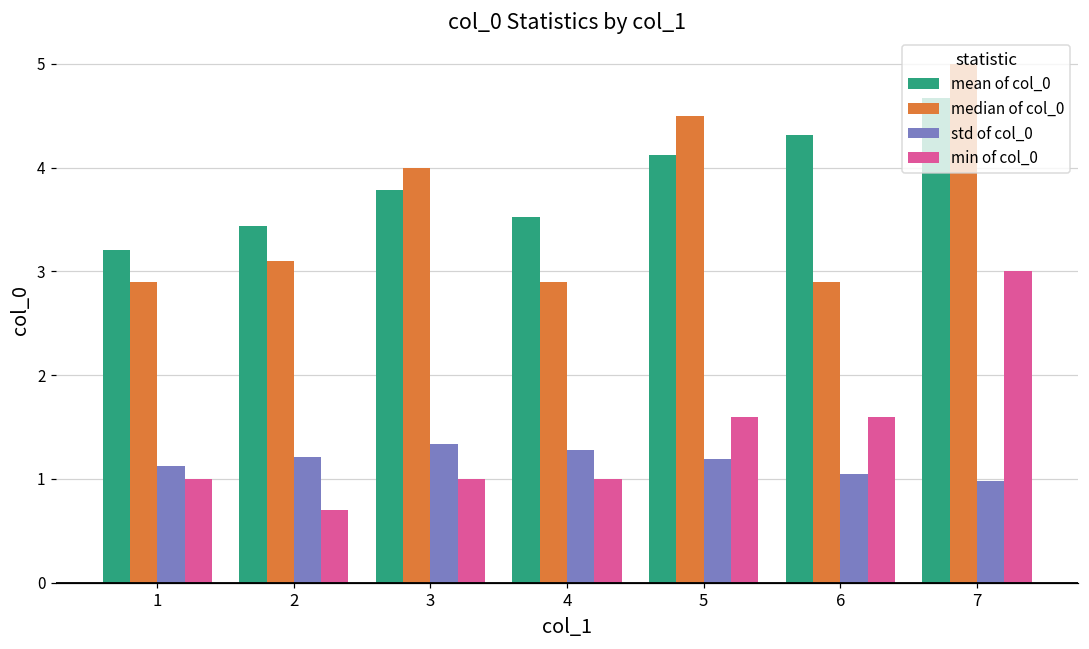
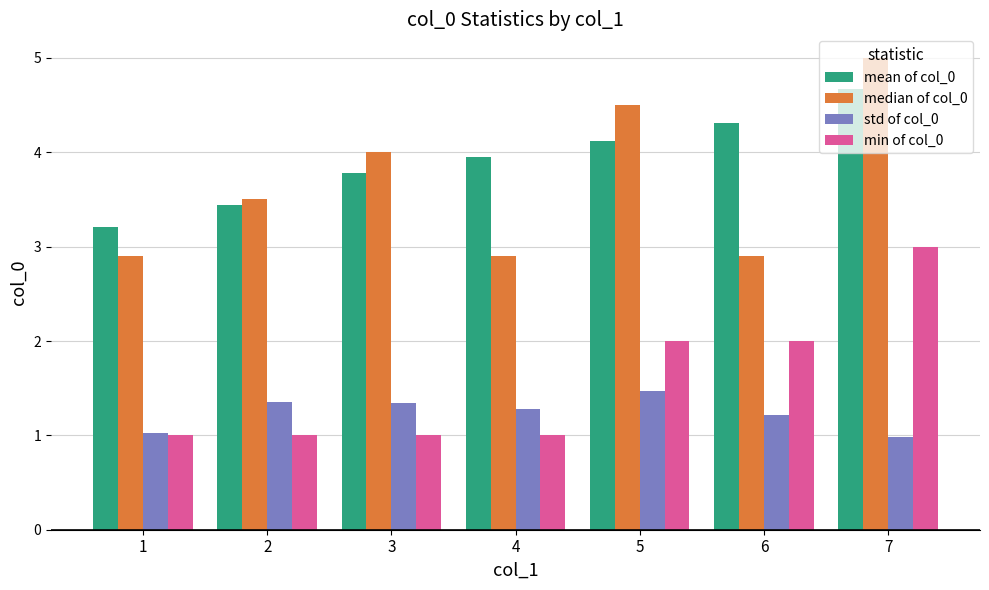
std of col_0, 1: 1.1 -> 1.0
median of col_0, 2: 3.1 -> 3.5
std of col_0, 2: 1.2 -> 1.4
min of col_0, 2: 0.7 -> 1.0
mean of col_0, 4: 3.5 -> 4.0
std of col_0, 5: 1.2 -> 1.5
min of col_0, 5: 1.6 -> 2.0
std of col_0, 6: 1.1 -> 1.2
min of col_0, 6: 1.6 -> 2.0
